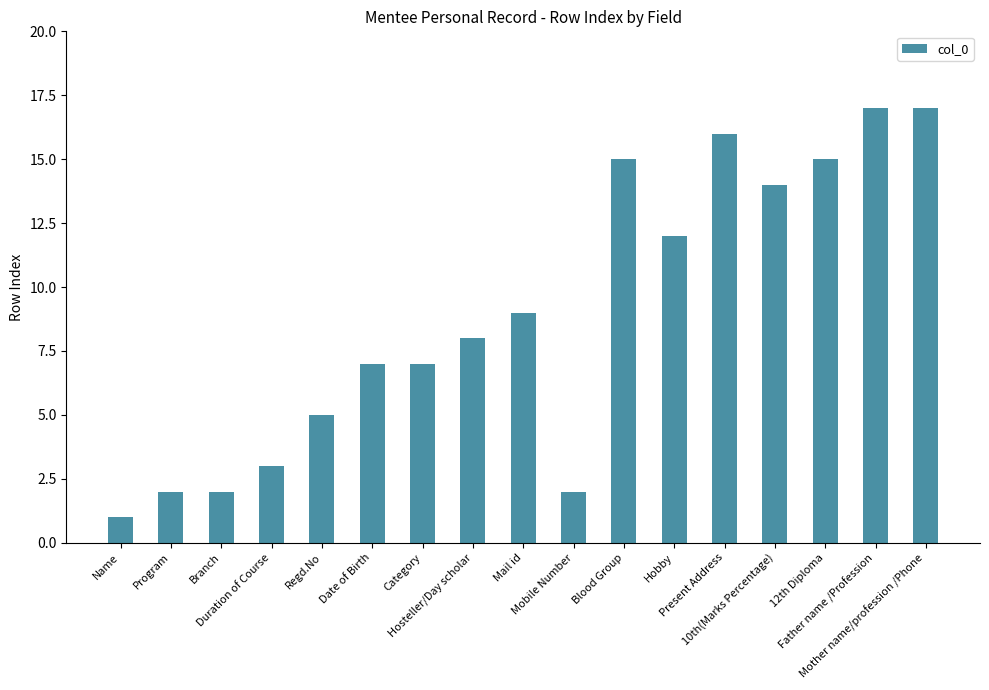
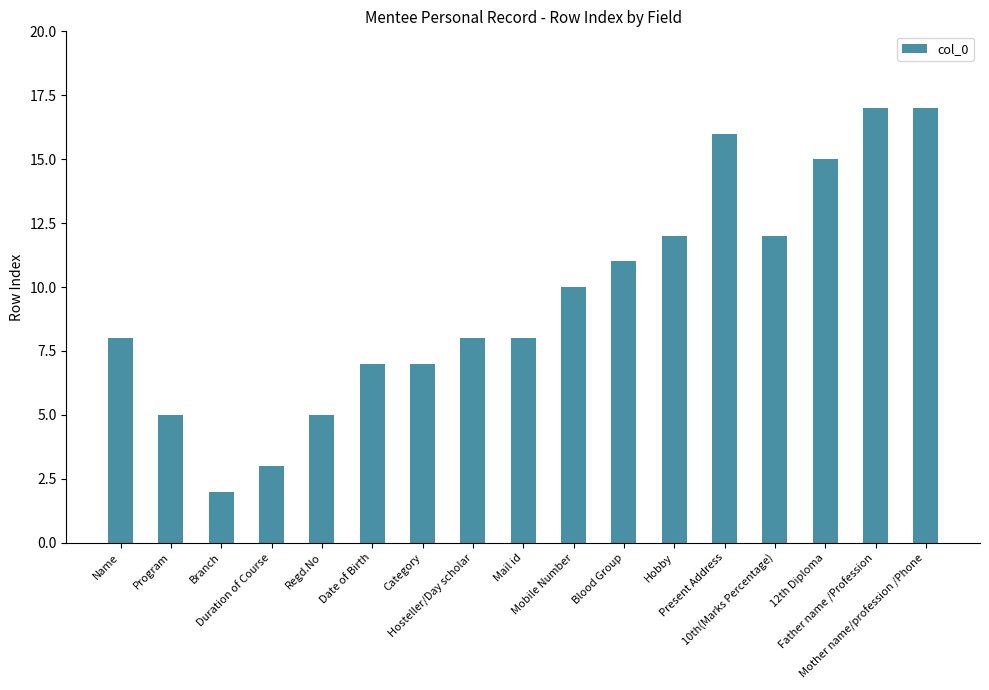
Name: 1 -> 8
Program: 2 -> 5
Mail id: 9 -> 8
Mobile Number: 2 -> 10
Blood Group: 15 -> 11
10th(Marks Percentage): 14 -> 12
